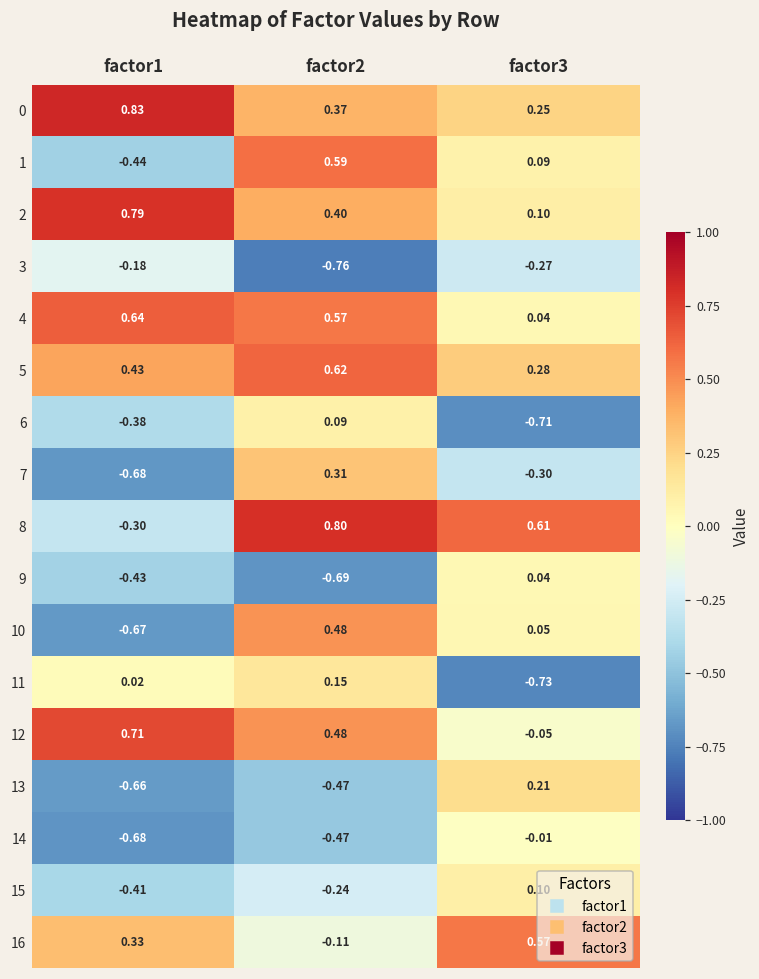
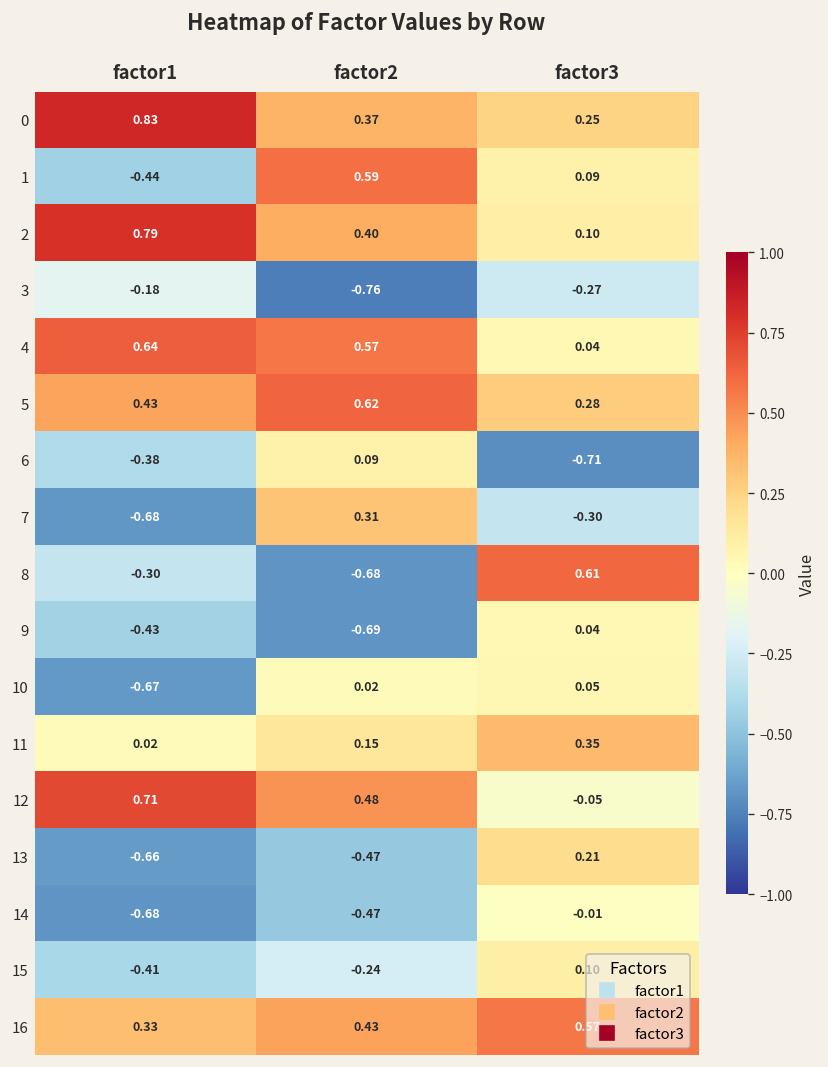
8, factor2: 0.80 -> -0.68
10, factor2: 0.48 -> 0.02
11, factor3: -0.73 -> 0.35
16, factor2: -0.11 -> 0.43
